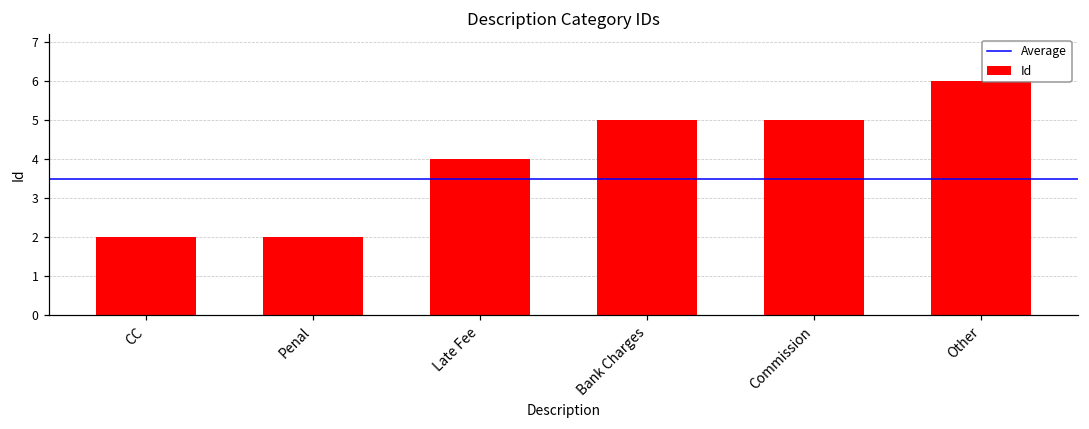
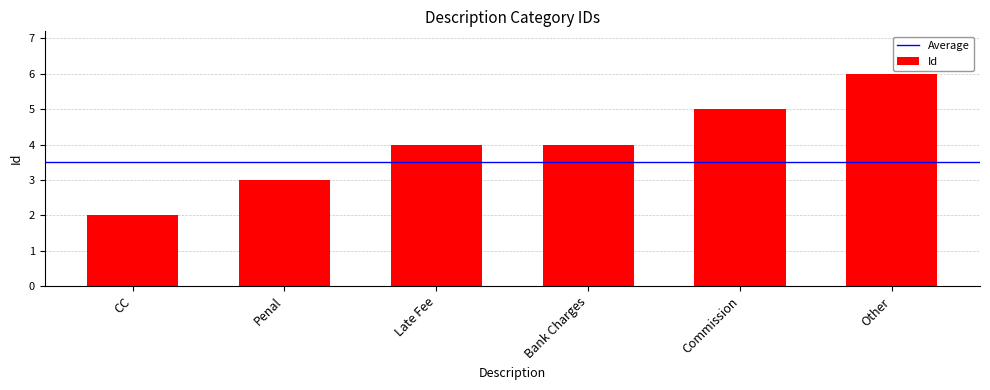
Penal: 2 -> 3
Bank Charges: 5 -> 4
